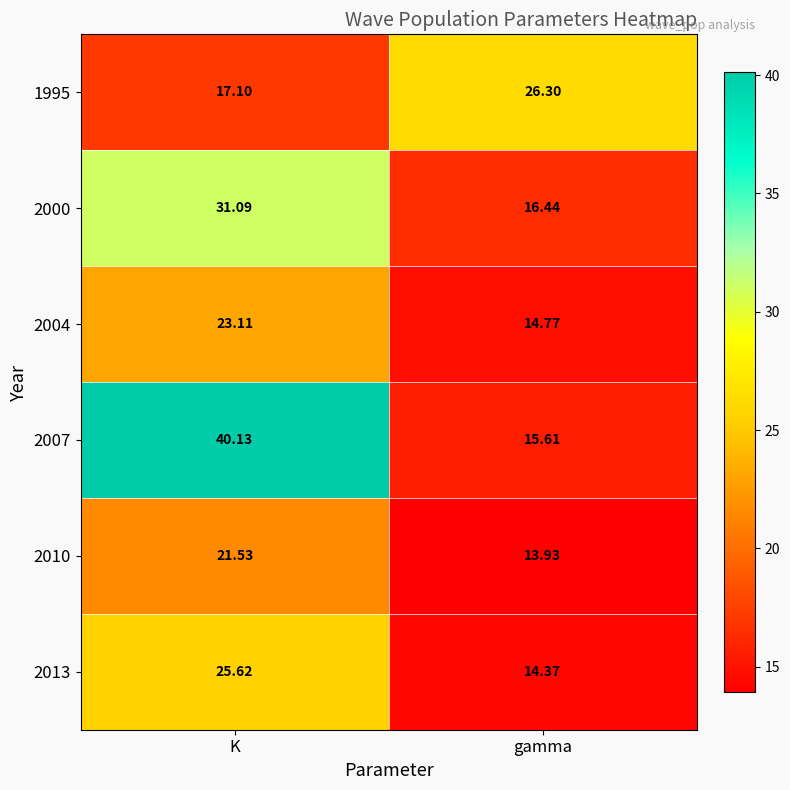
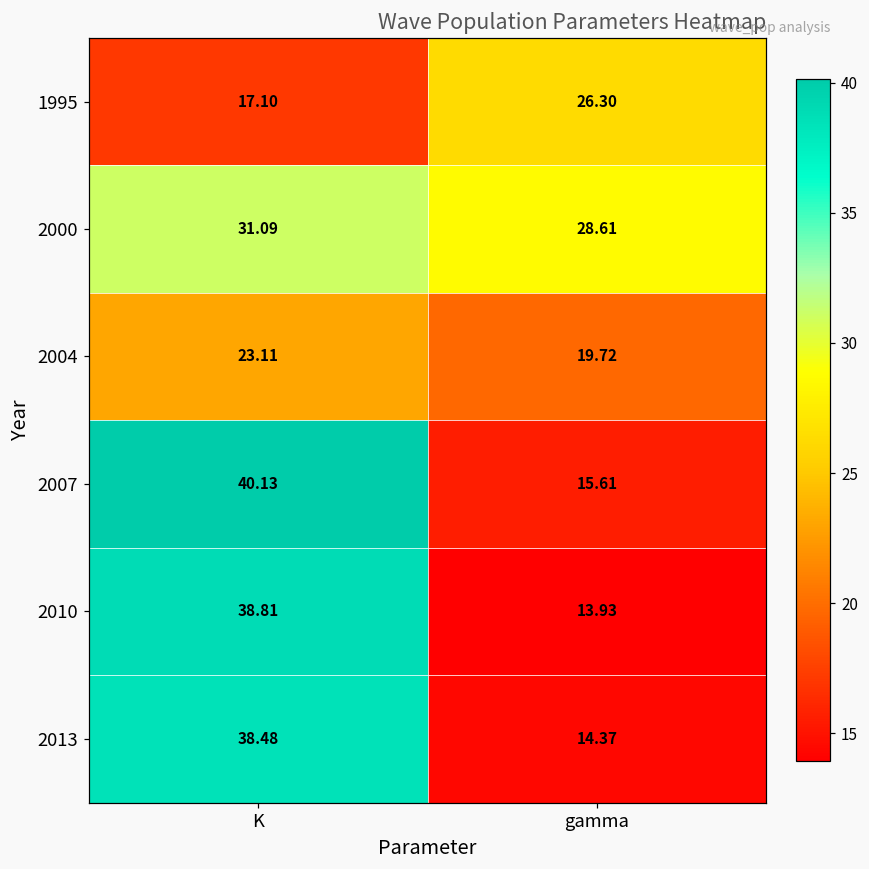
2000, gamma: 16.44 -> 28.61
2004, gamma: 14.77 -> 19.72
2010, K: 21.53 -> 38.81
2013, K: 25.62 -> 38.48
